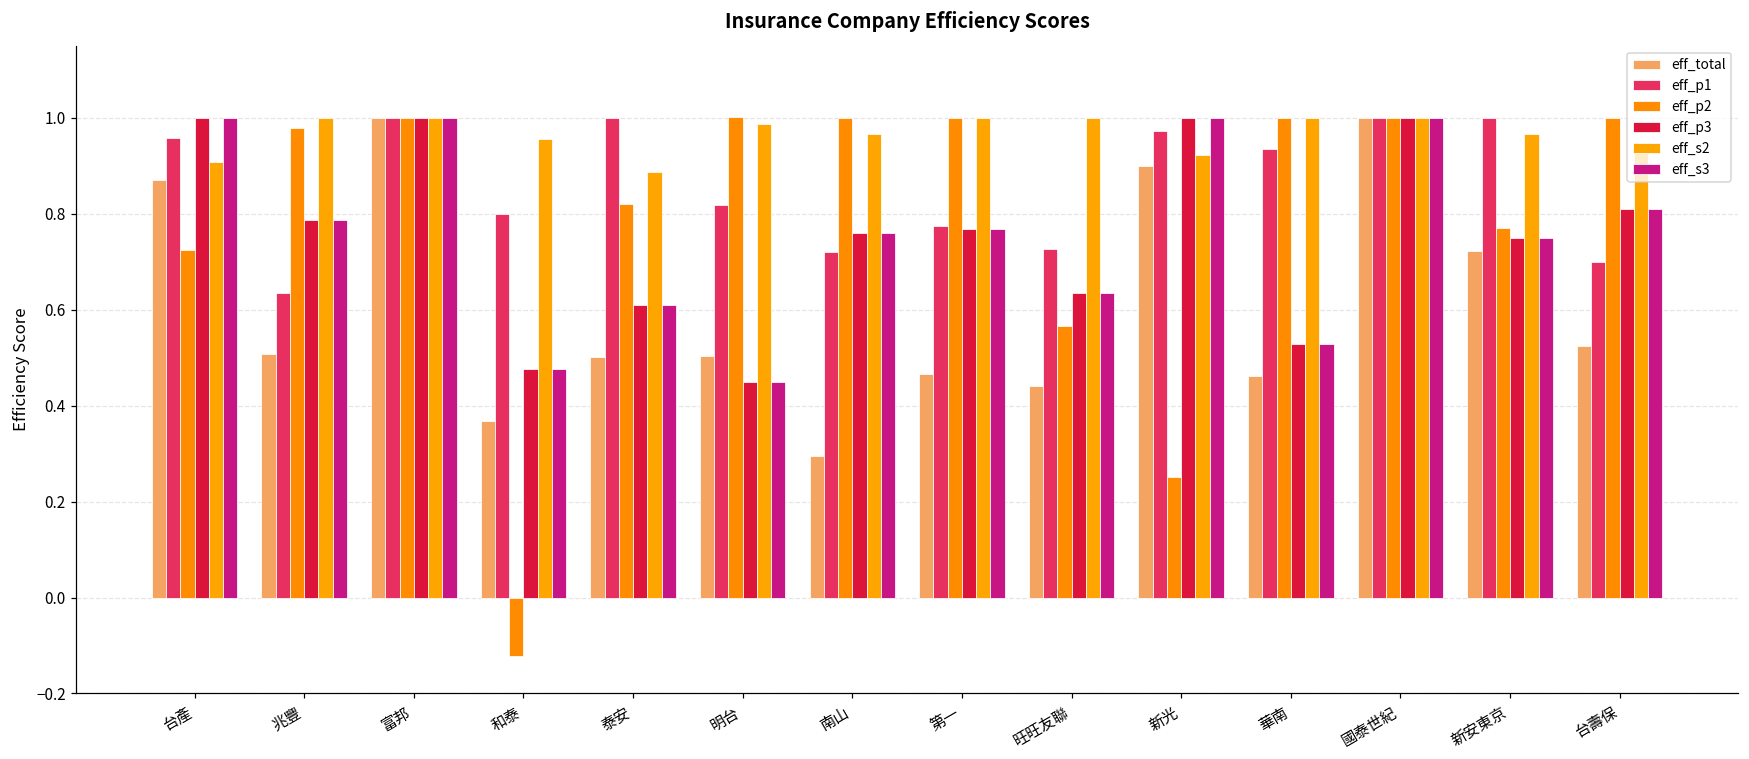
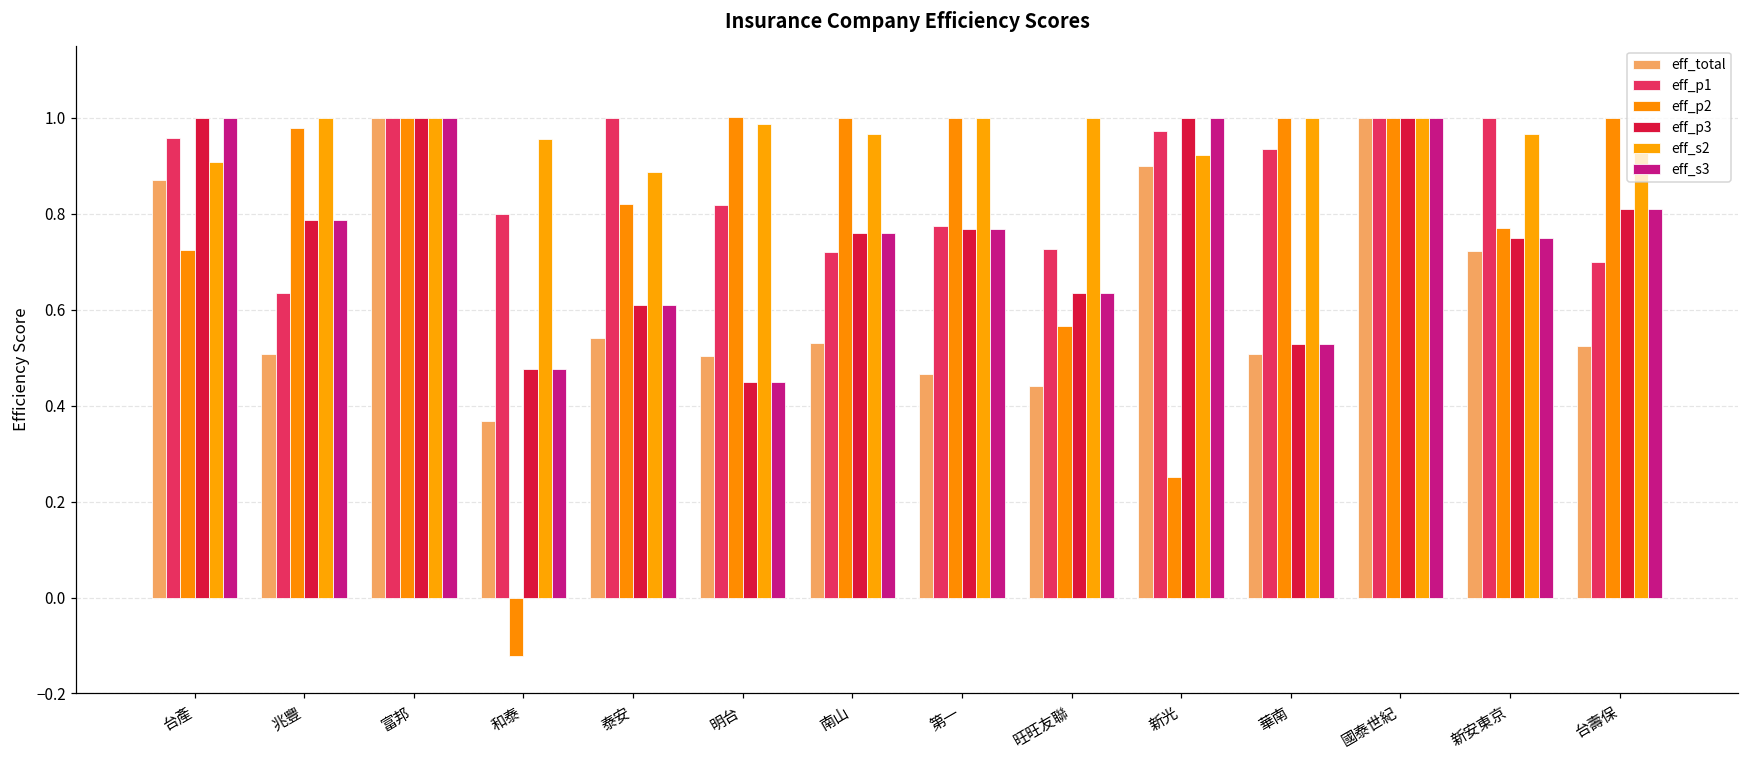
eff_total, 泰安: 0.50 -> 0.54
eff_total, 南山: 0.29 -> 0.53
eff_total, 華南: 0.46 -> 0.51
